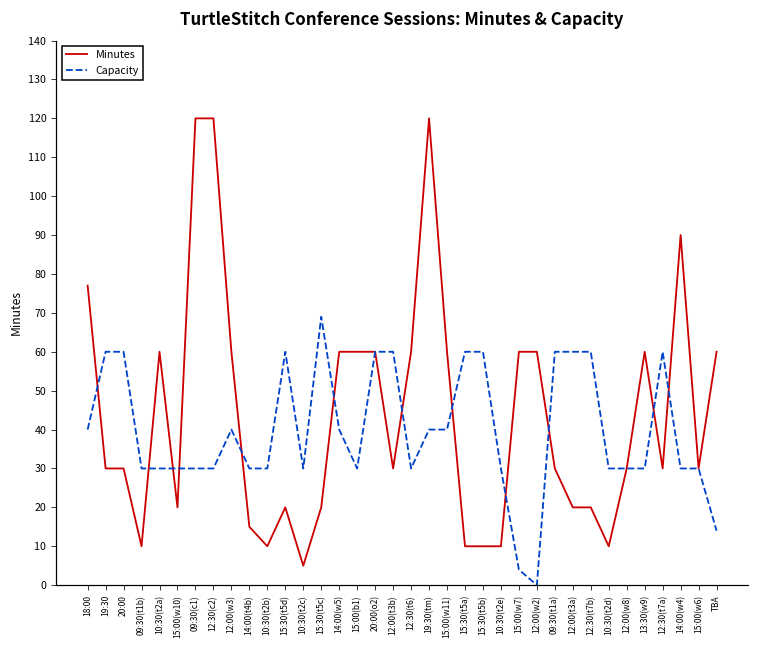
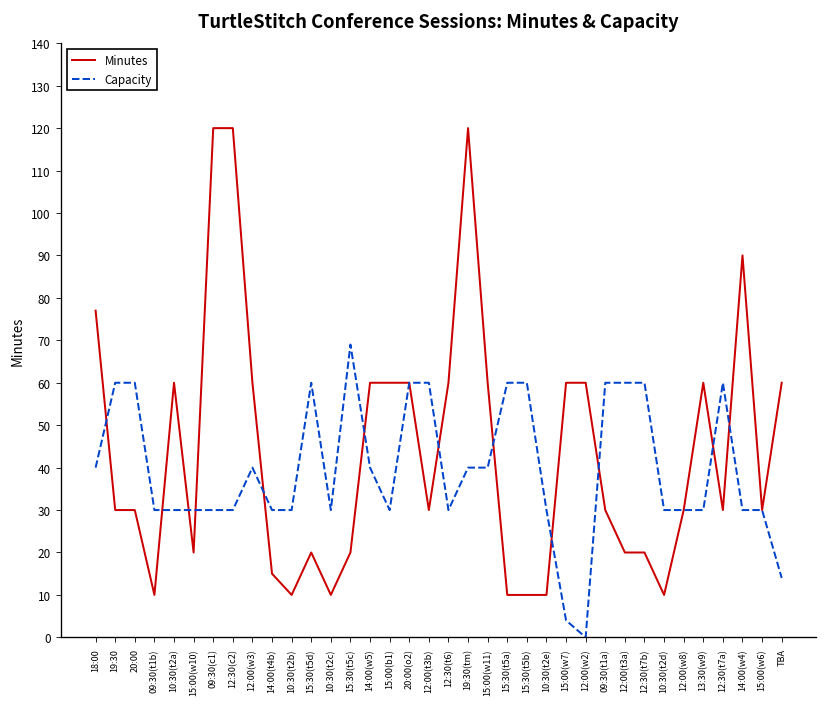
Minutes, 10:30(t2c): 5 -> 10
